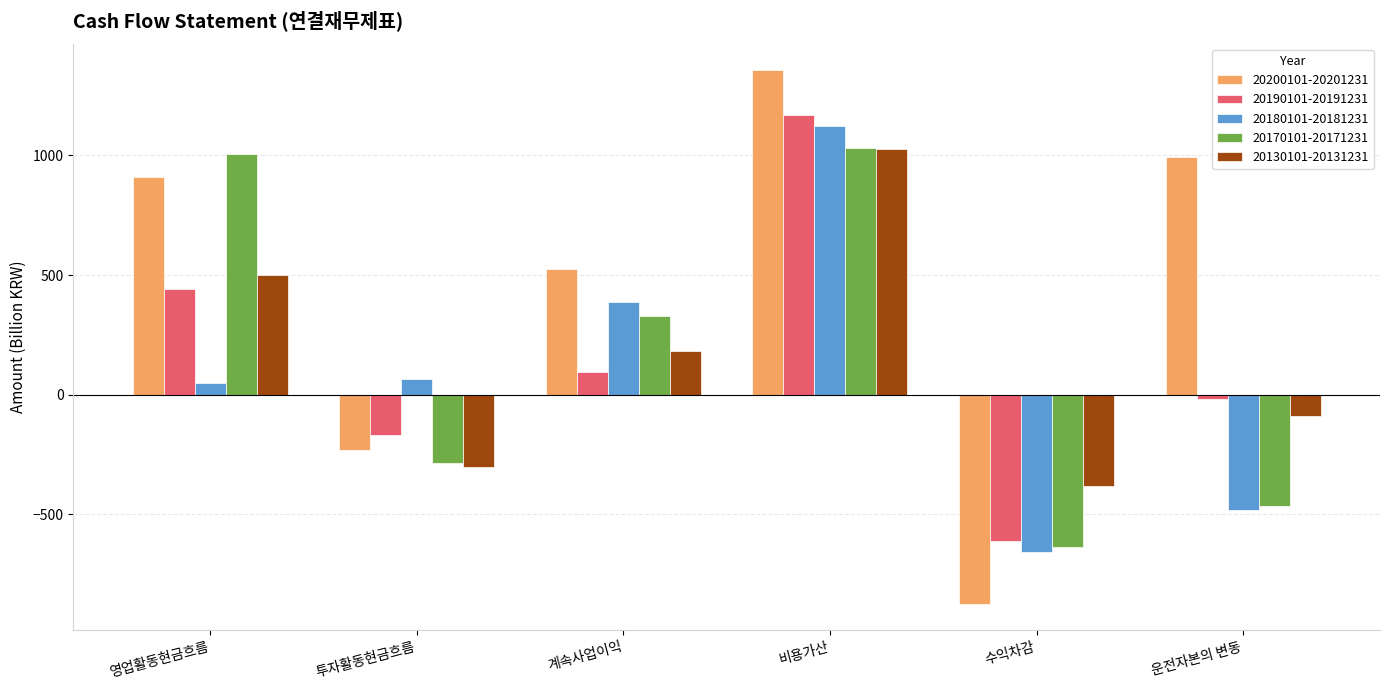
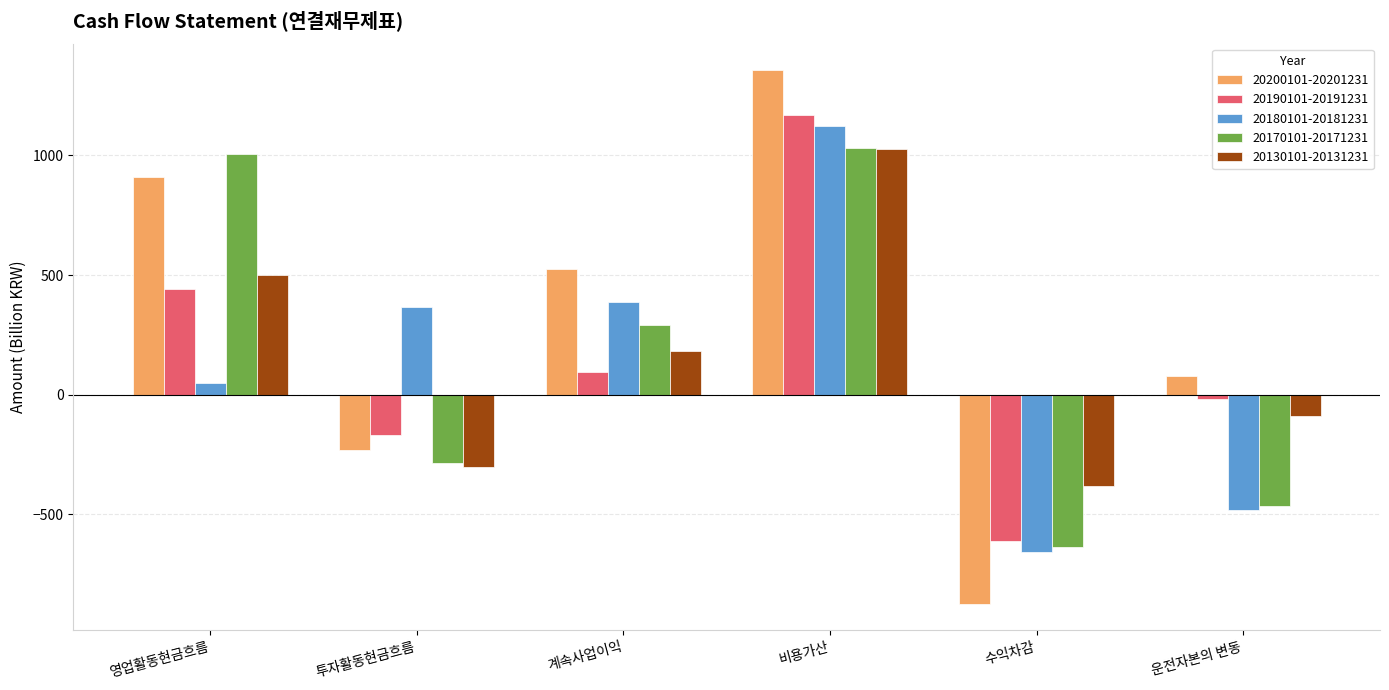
20180101-20181231, 투자활동현금흐름: 60 -> 370
20170101-20171231, 계속사업이익: 330 -> 290
20200101-20201231, 운전자본의 변동: 990 -> 80
